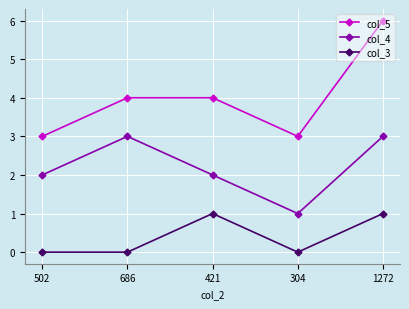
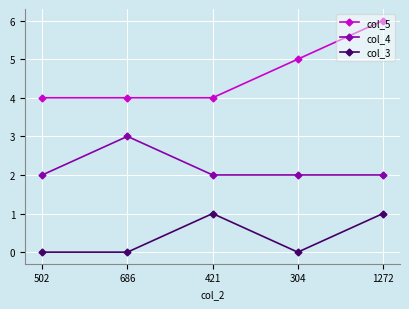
col_5, 502: 3 -> 4
col_5, 304: 3 -> 5
col_4, 304: 1 -> 2
col_4, 1272: 3 -> 2
